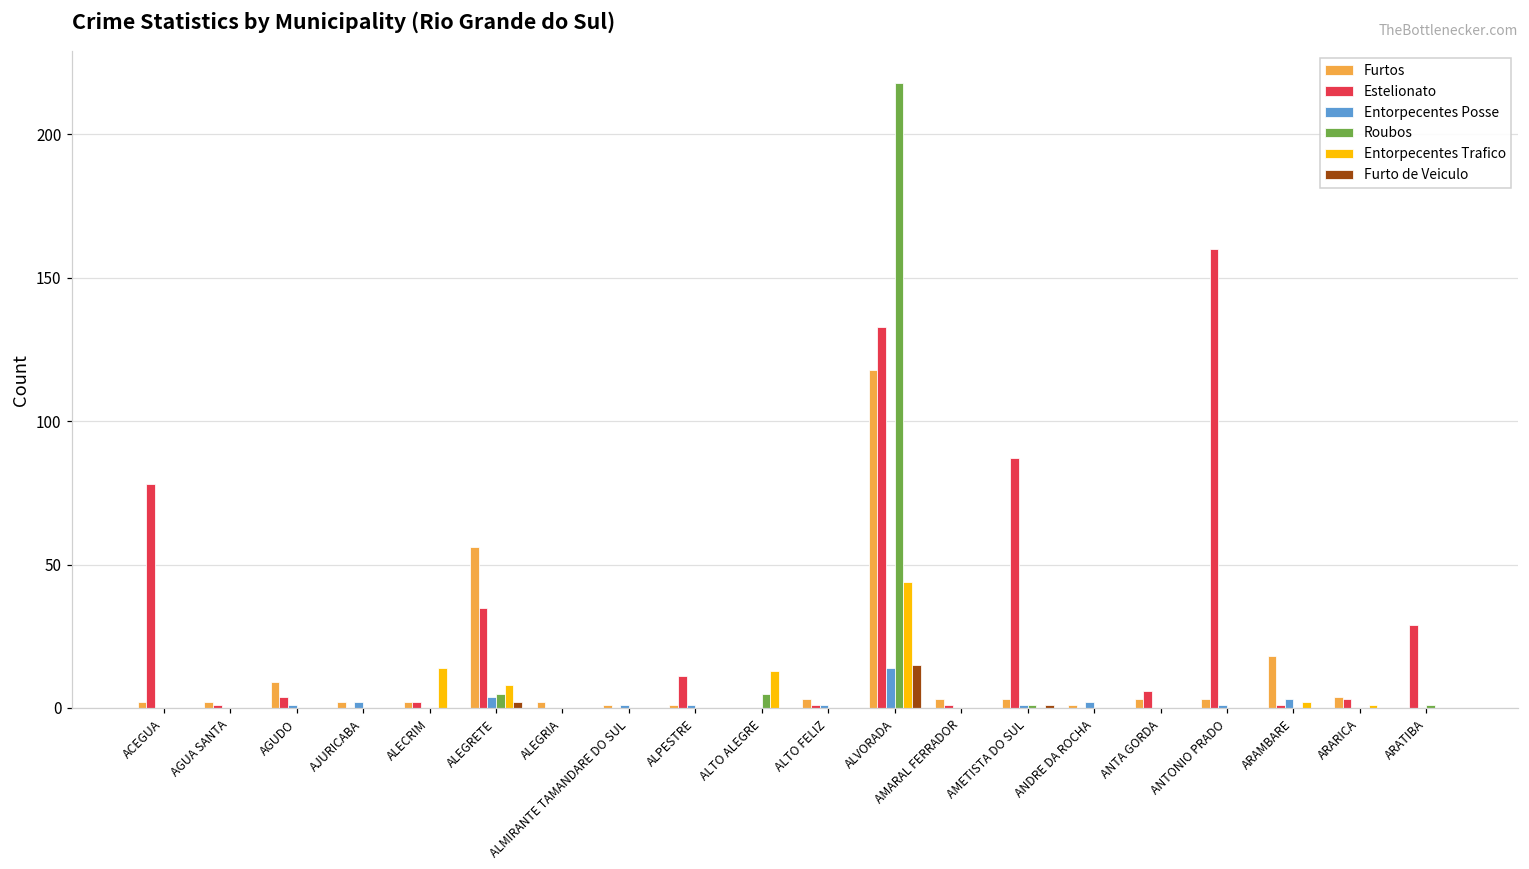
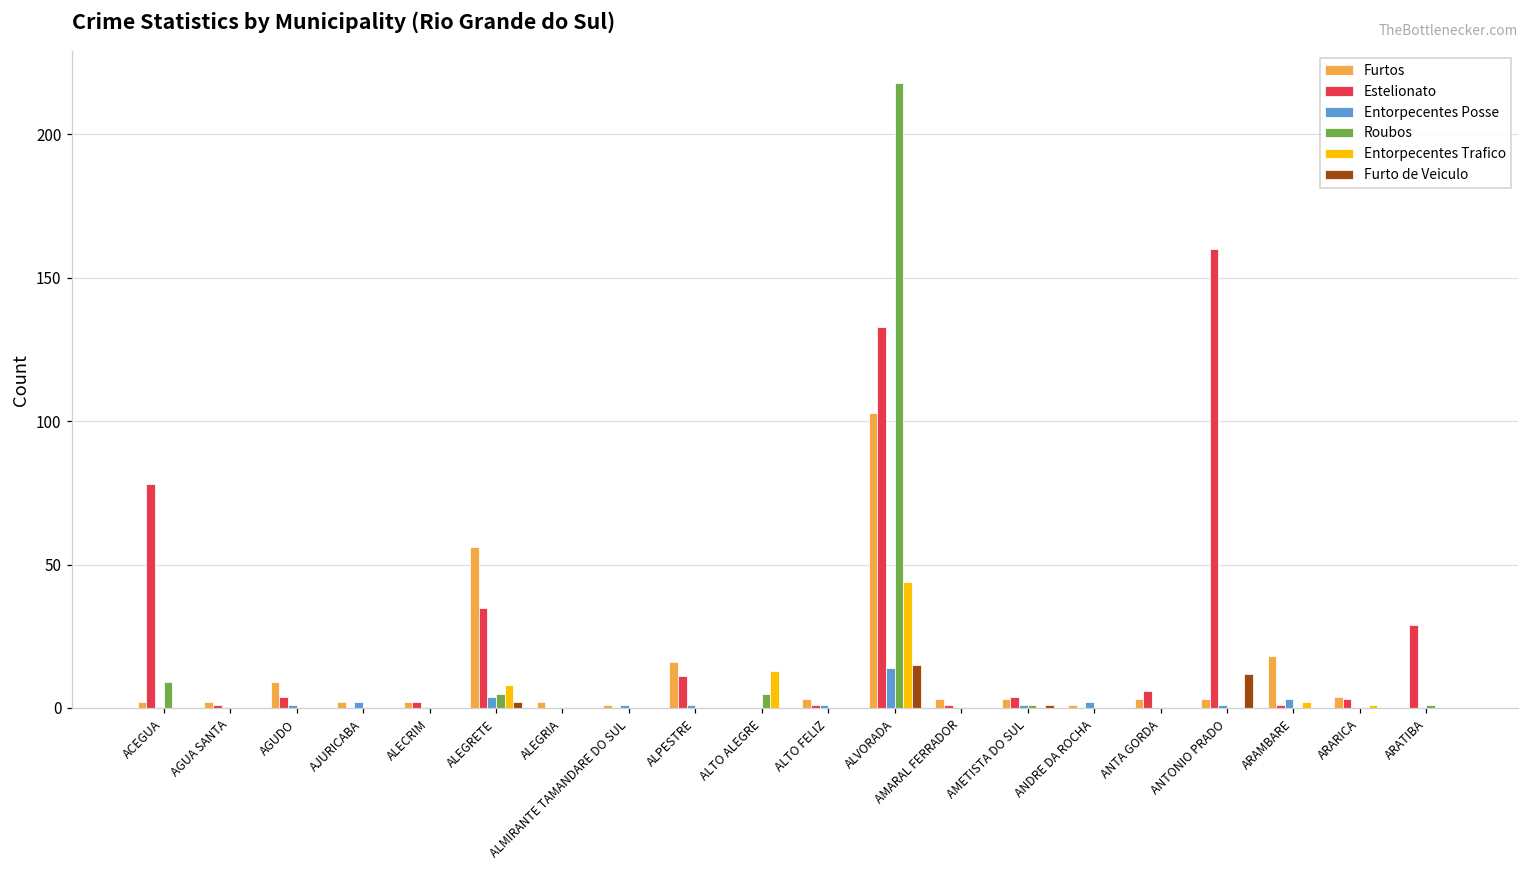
Roubos, ACEGUA: 0 -> 9
Entorpecentes Trafico, ALECRIM: 14 -> 0
Furtos, ALPESTRE: 1 -> 16
Furtos, ALVORADA: 118 -> 103
Estelionato, AMETISTA DO SUL: 87 -> 4
Furto de Veiculo, ANTONIO PRADO: 0 -> 12
